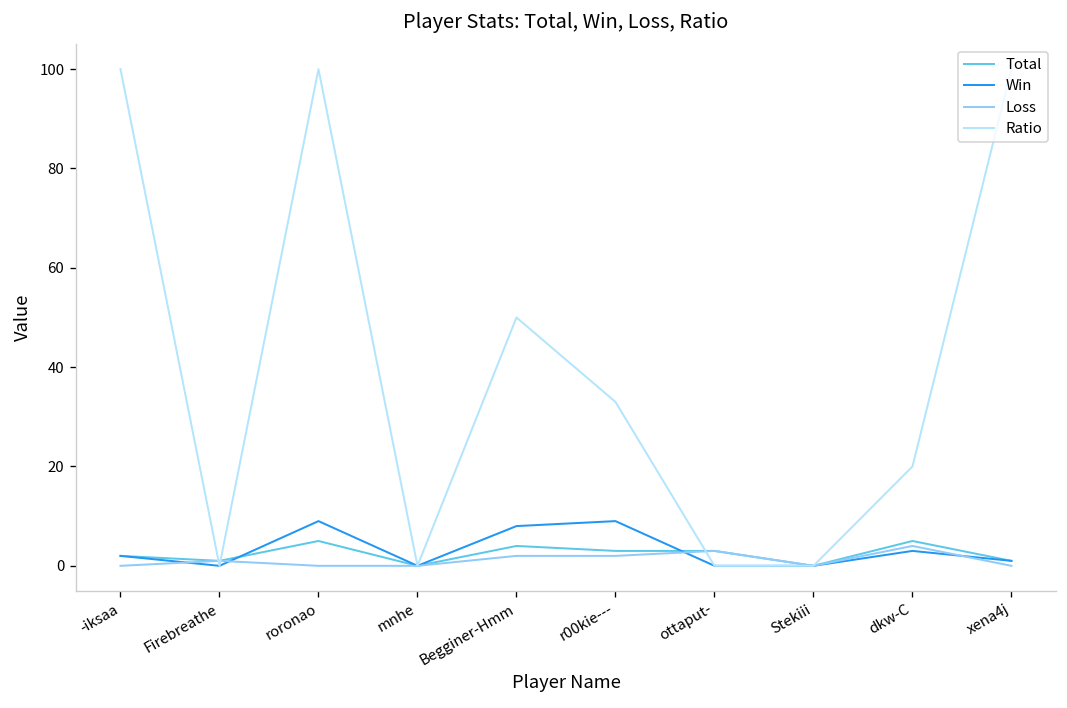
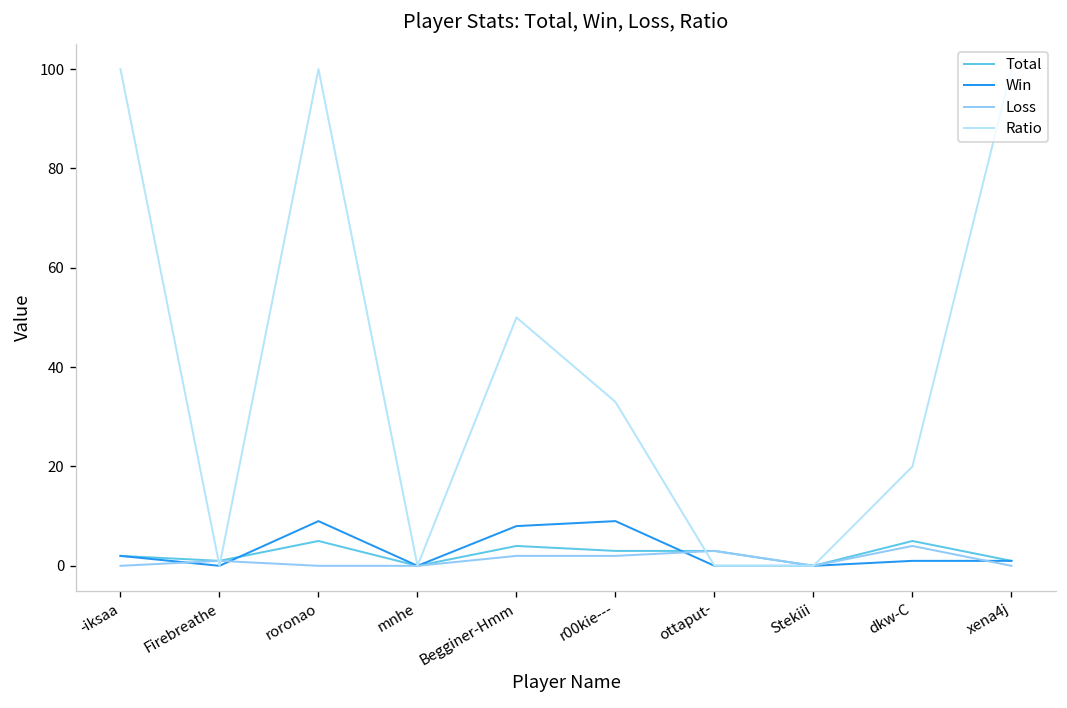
Win, dkw-C: 3 -> 1
